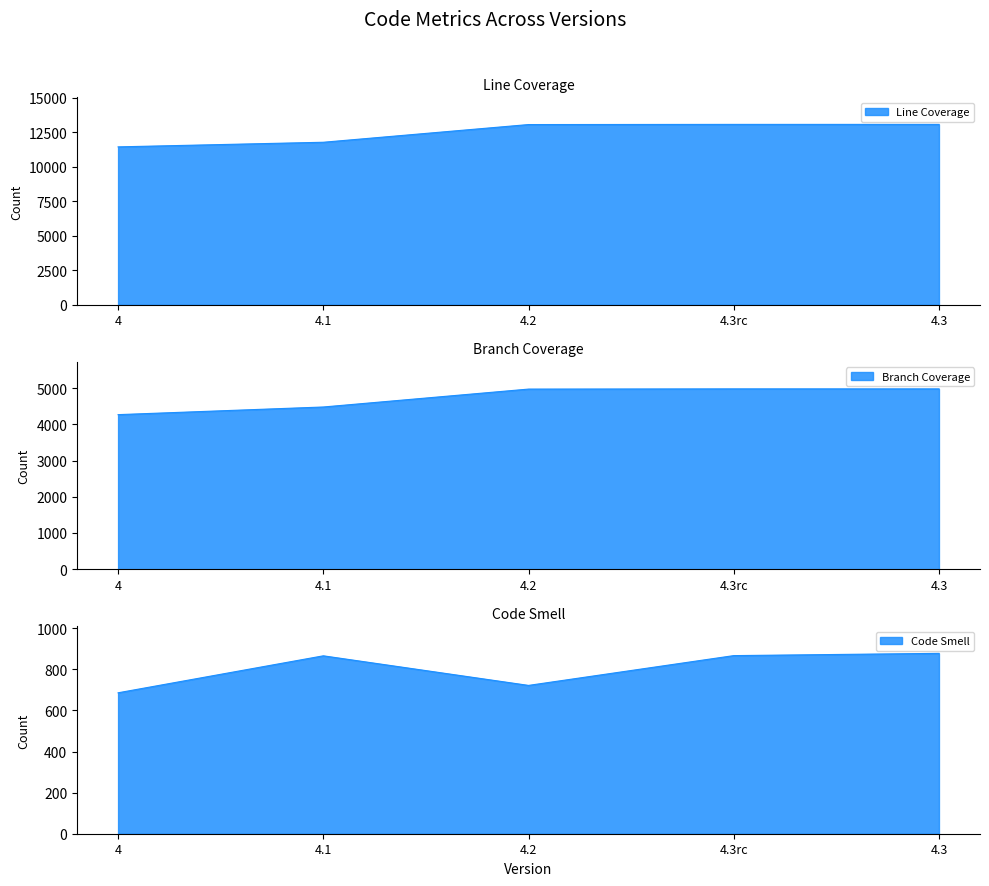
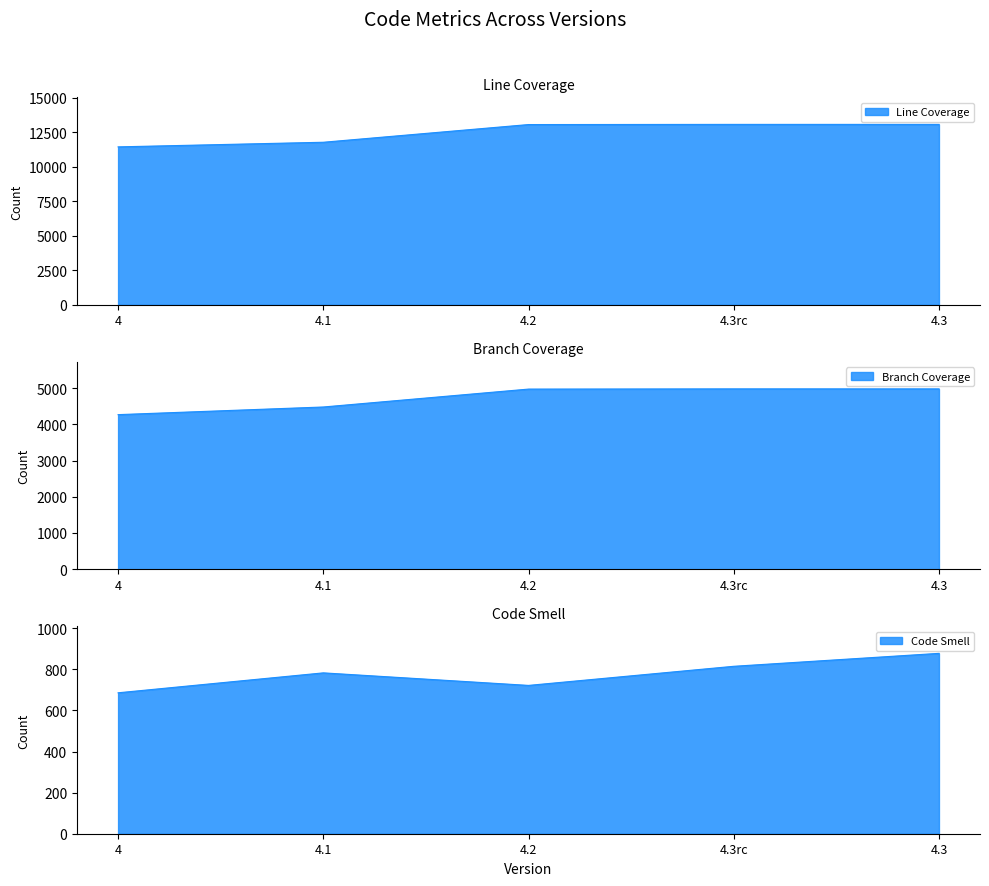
Code Smell, 4.1: 870 -> 780
Code Smell, 4.3rc: 870 -> 820
